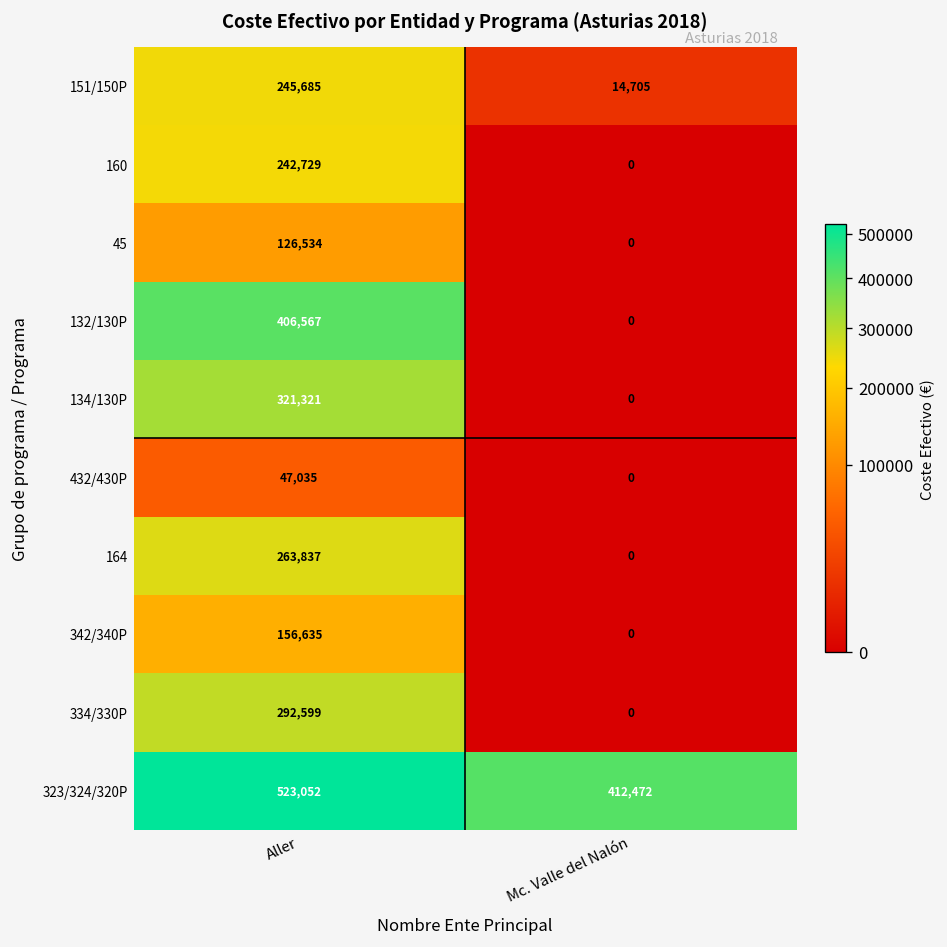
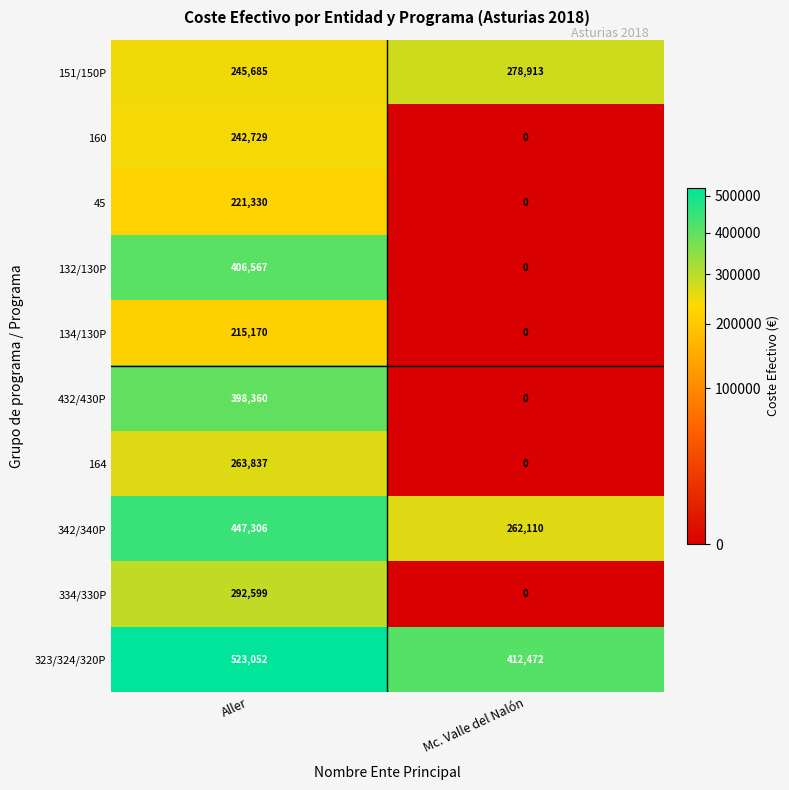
151/150P, Mc. Valle del Nalón: 14,705 -> 278,913
45, Aller: 126,534 -> 221,330
134/130P, Aller: 321,321 -> 215,170
432/430P, Aller: 47,035 -> 398,360
342/340P, Aller: 156,635 -> 447,306
342/340P, Mc. Valle del Nalón: 0 -> 262,110
